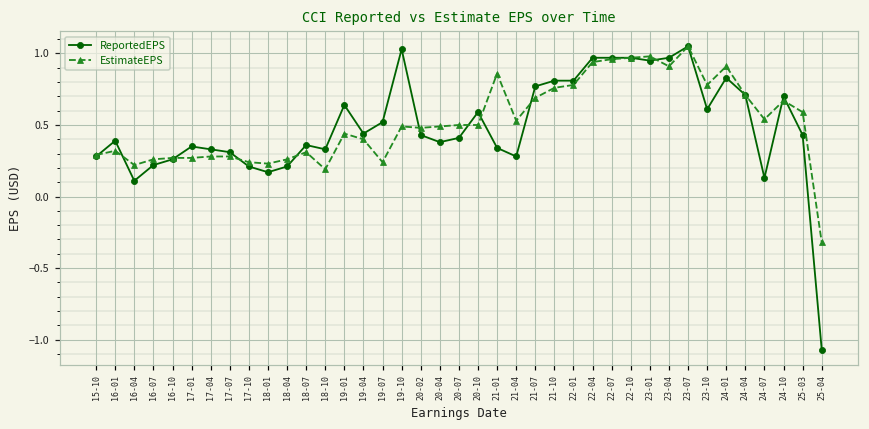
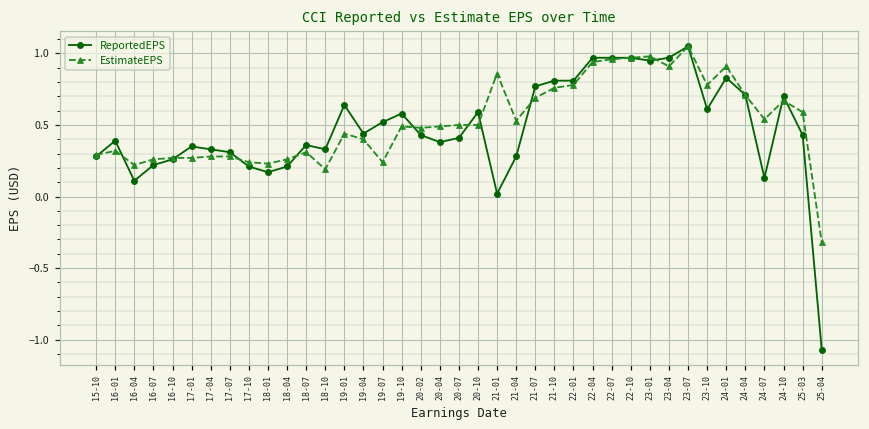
ReportedEPS, 19-10: 1.03 -> 0.58
ReportedEPS, 21-01: 0.34 -> 0.02
